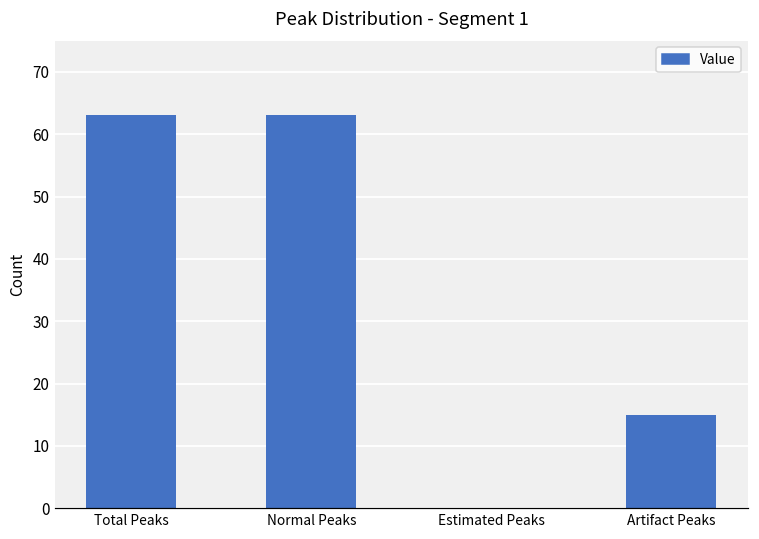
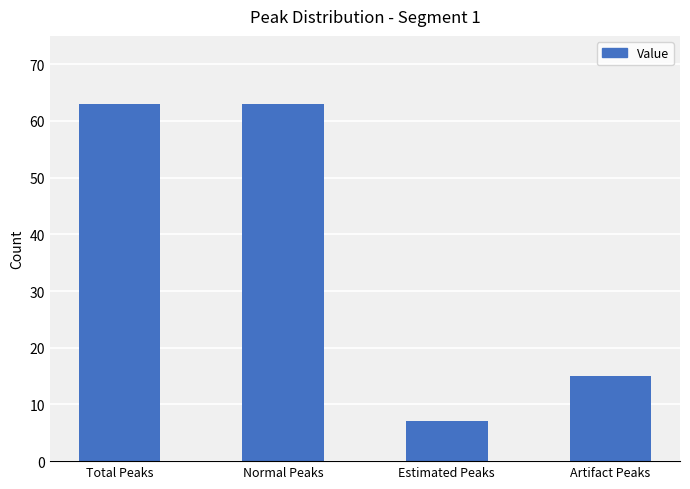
Estimated Peaks: 0 -> 7
